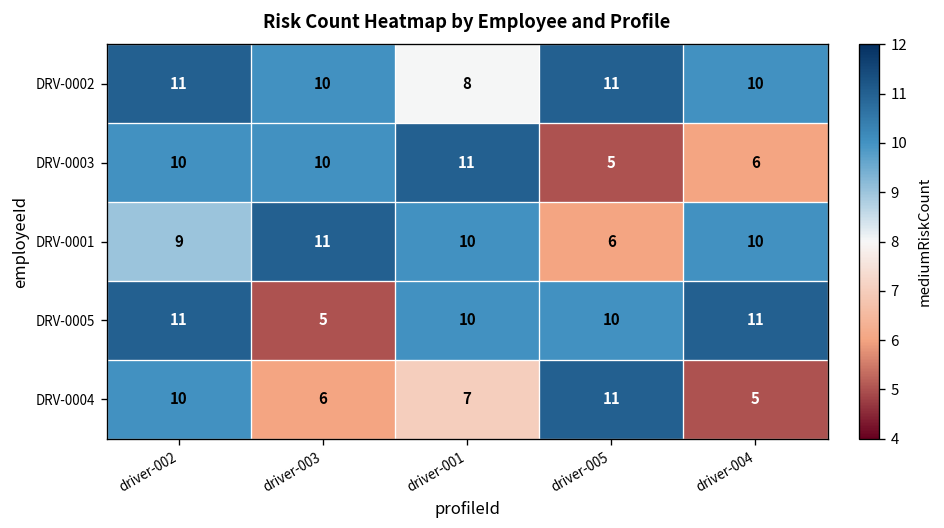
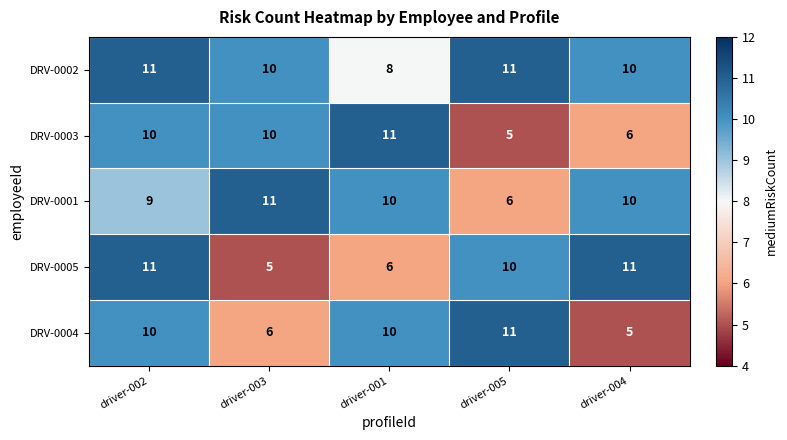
DRV-0005, driver-001: 10 -> 6
DRV-0004, driver-001: 7 -> 10
